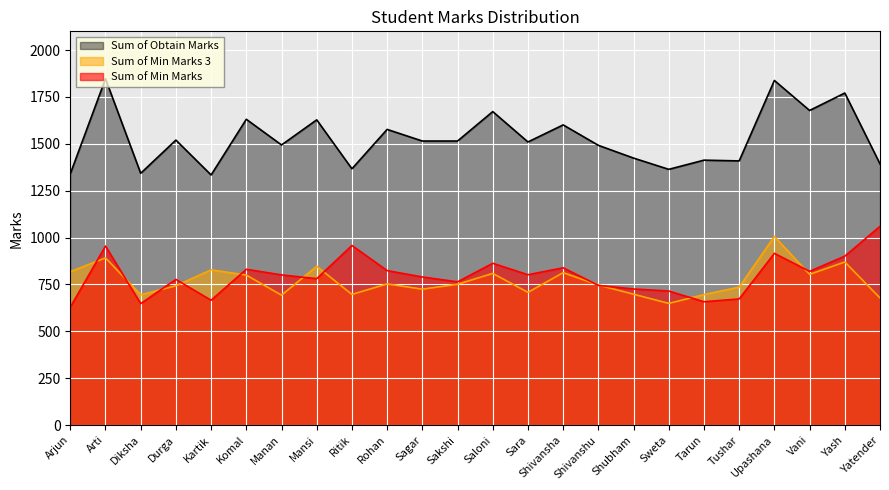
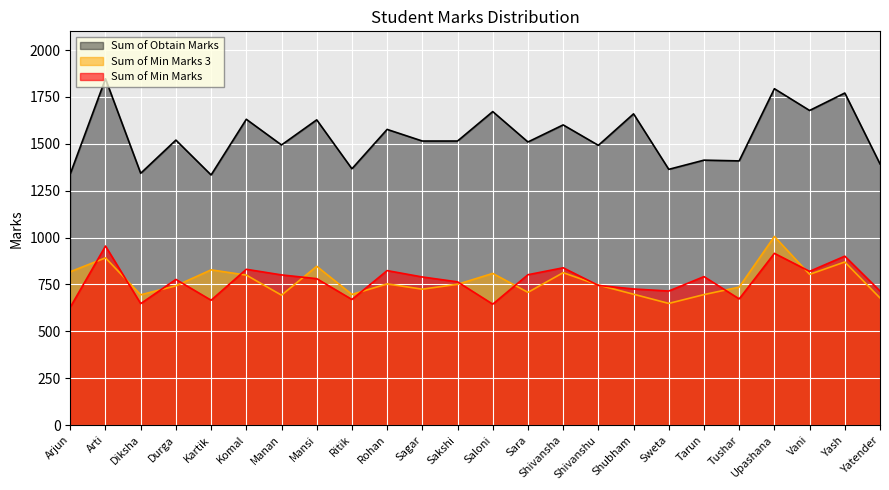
Sum of Min Marks, Ritik: 960 -> 670
Sum of Min Marks, Saloni: 860 -> 650
Sum of Obtain Marks, Shubham: 1420 -> 1660
Sum of Min Marks, Tarun: 660 -> 790
Sum of Obtain Marks, Upashana: 1840 -> 1790
Sum of Min Marks, Yatender: 1060 -> 720
